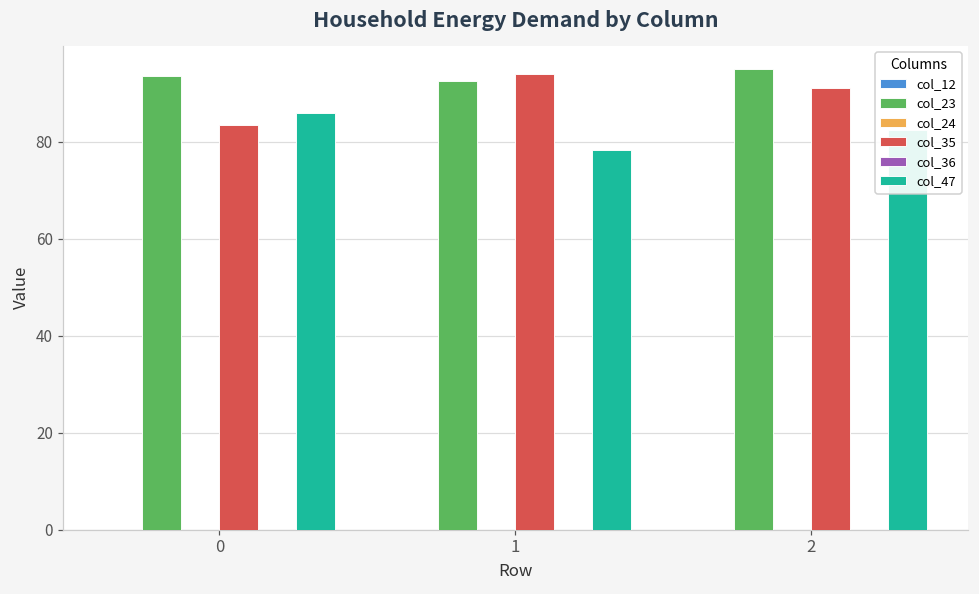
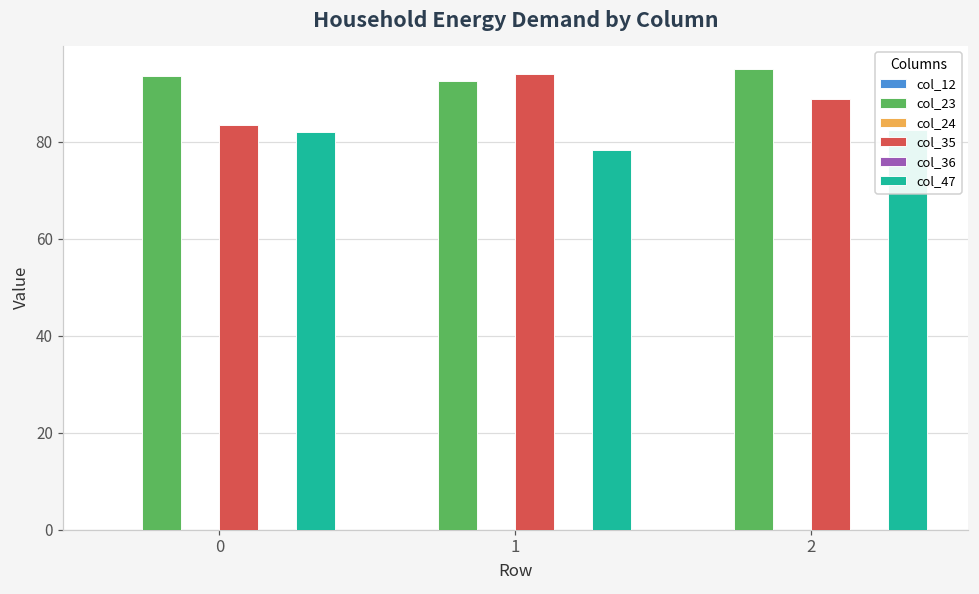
col_47, 0: 86 -> 82
col_35, 2: 91 -> 89
